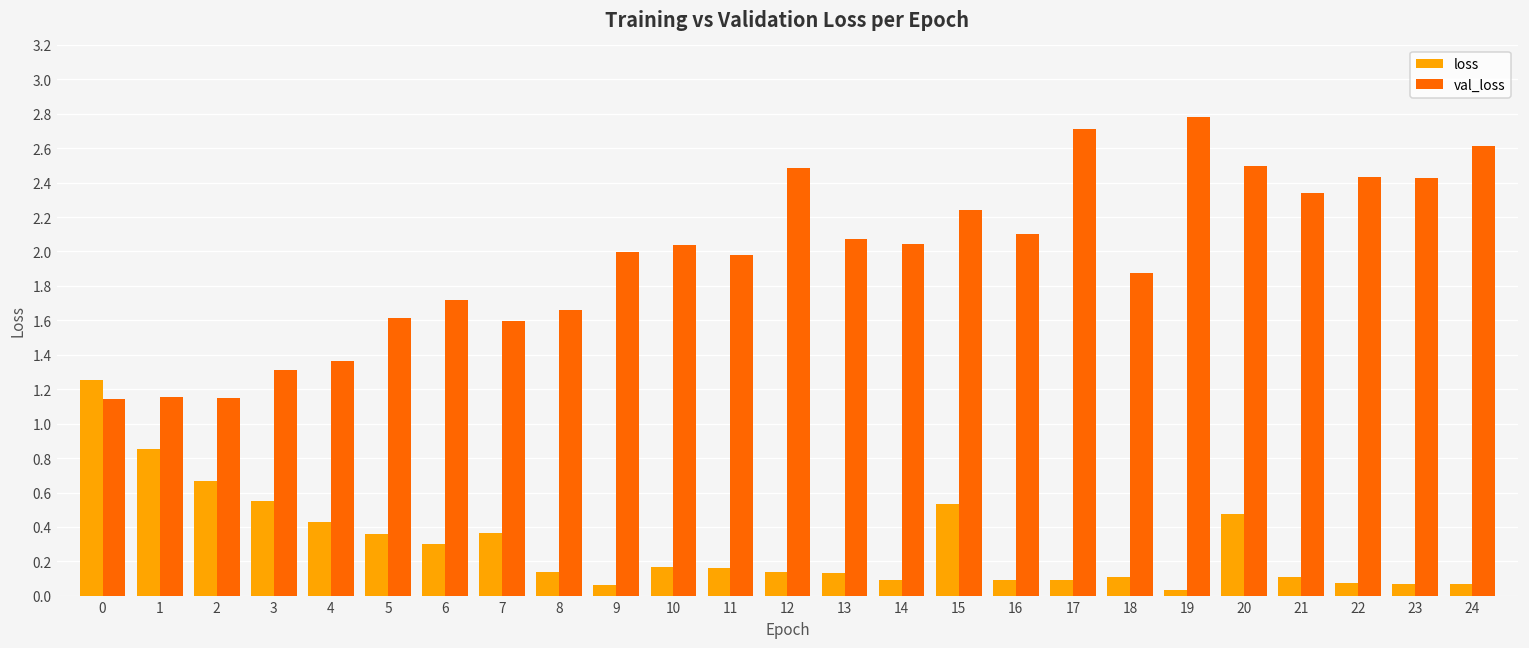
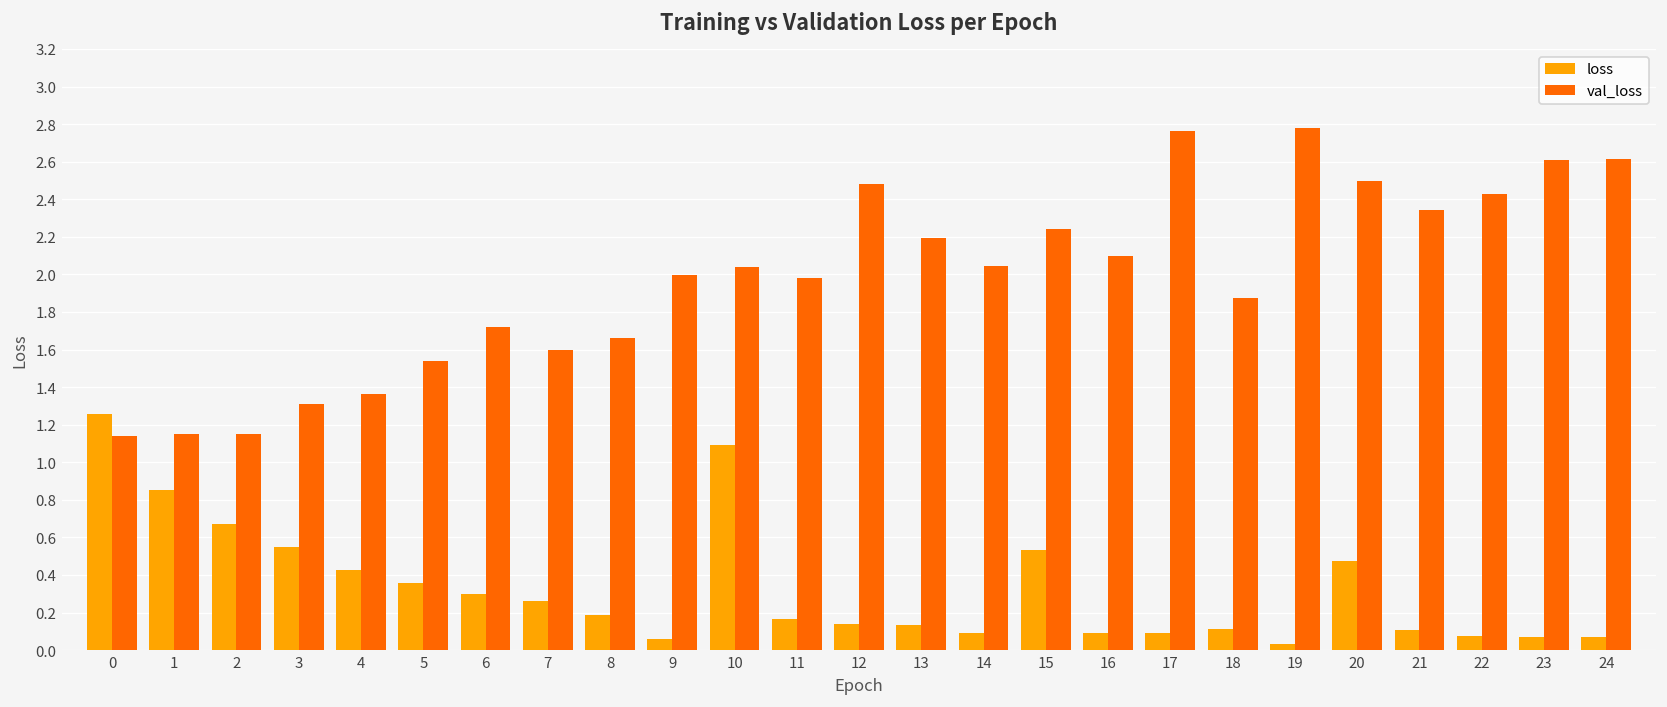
val_loss, 5: 1.61 -> 1.54
loss, 7: 0.36 -> 0.26
loss, 8: 0.14 -> 0.19
loss, 10: 0.17 -> 1.09
val_loss, 13: 2.07 -> 2.20
val_loss, 17: 2.71 -> 2.77
val_loss, 23: 2.43 -> 2.61
